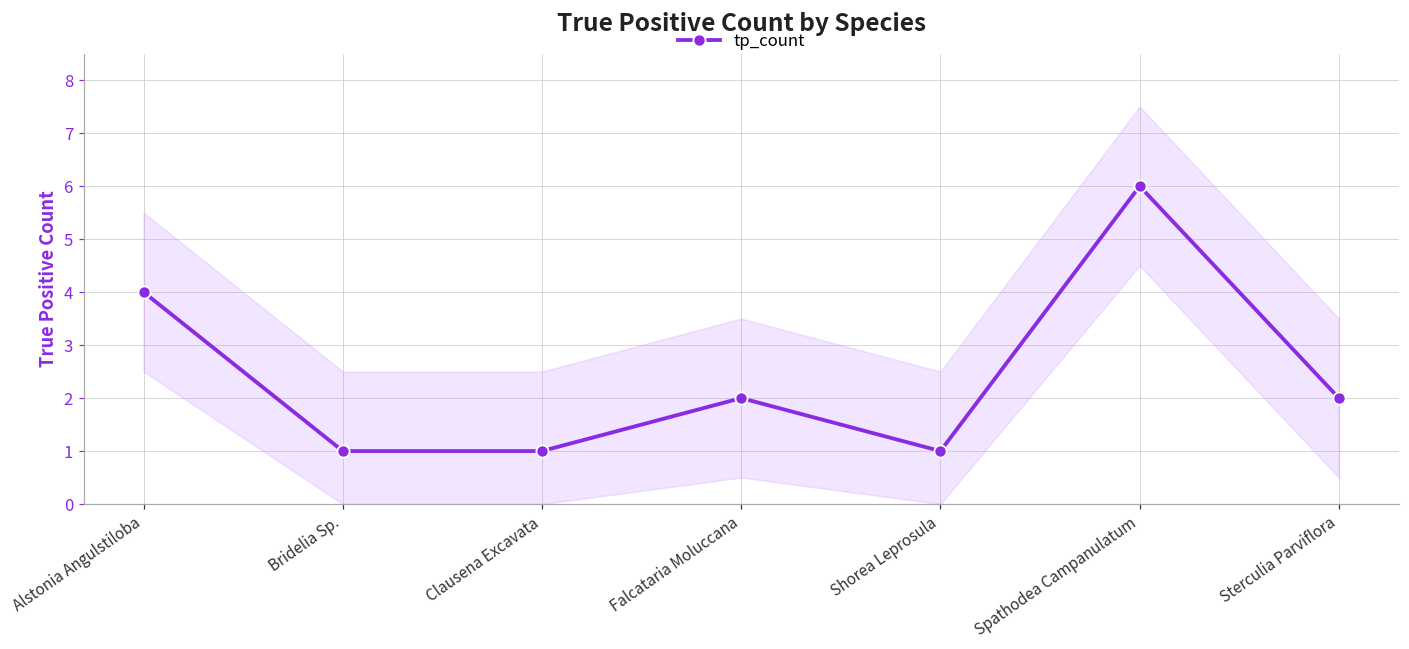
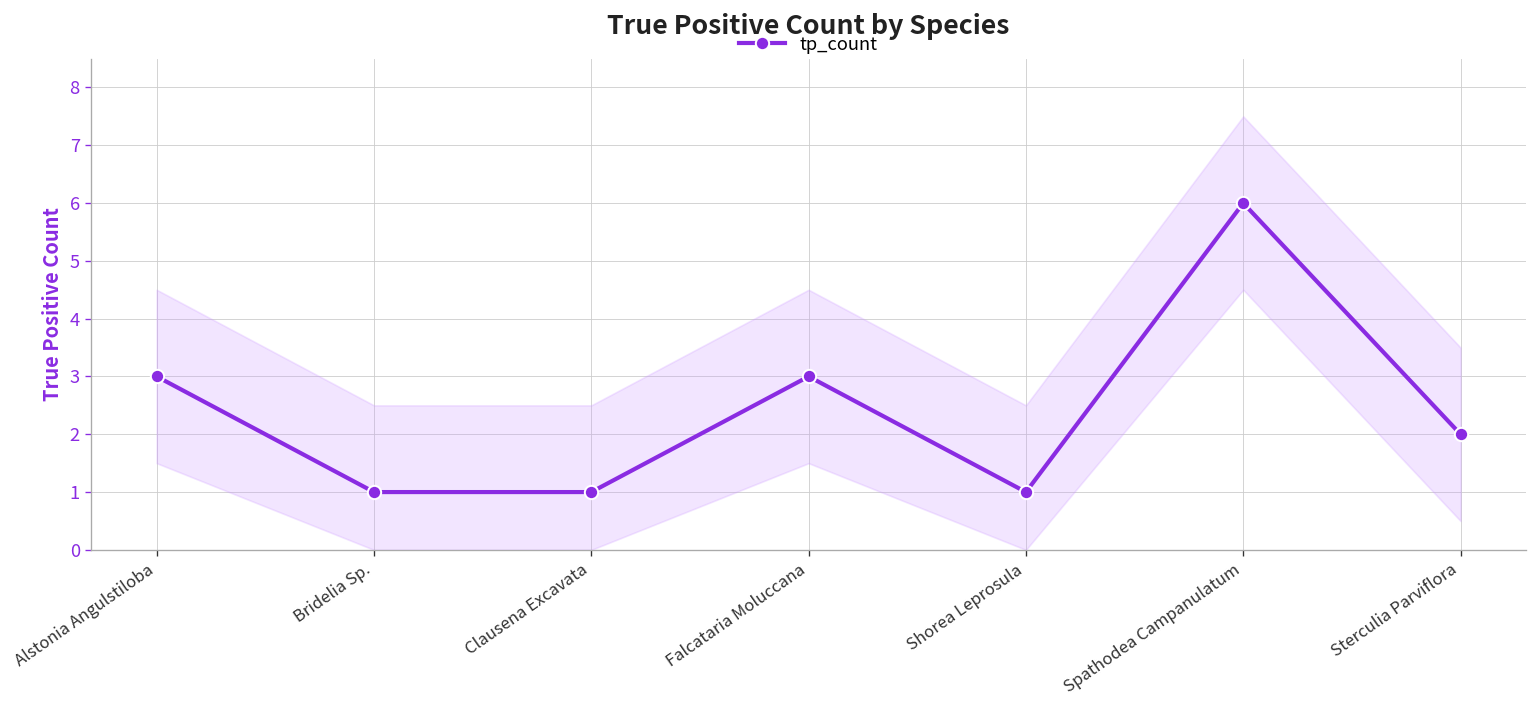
tp_count, Alstonia Angulstiloba: 4 -> 3
tp_count, Falcataria Moluccana: 2 -> 3
